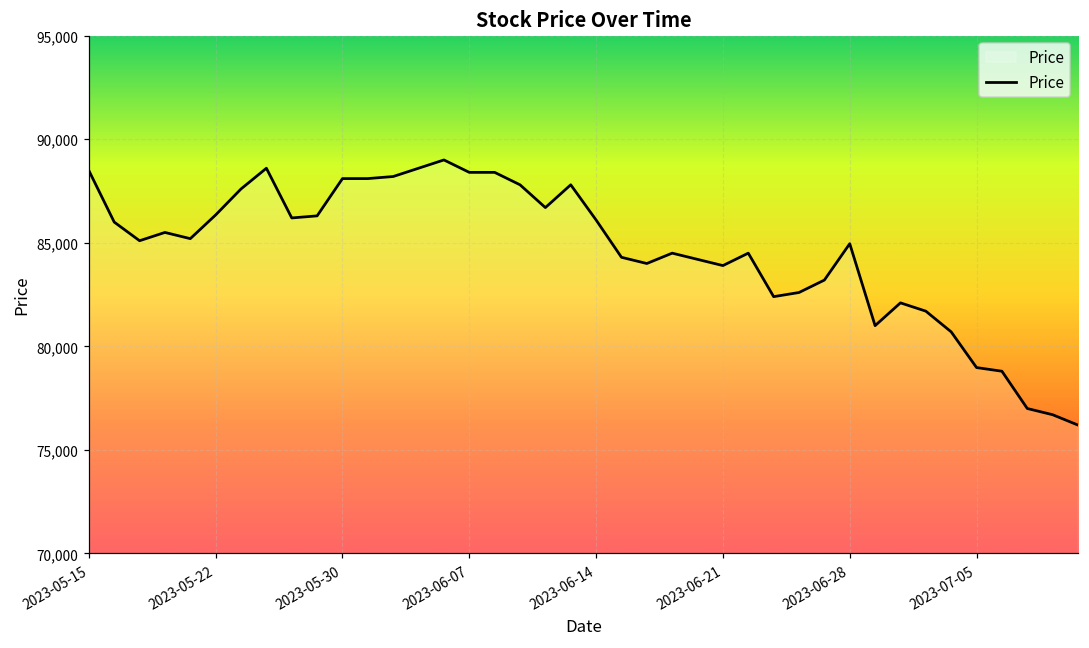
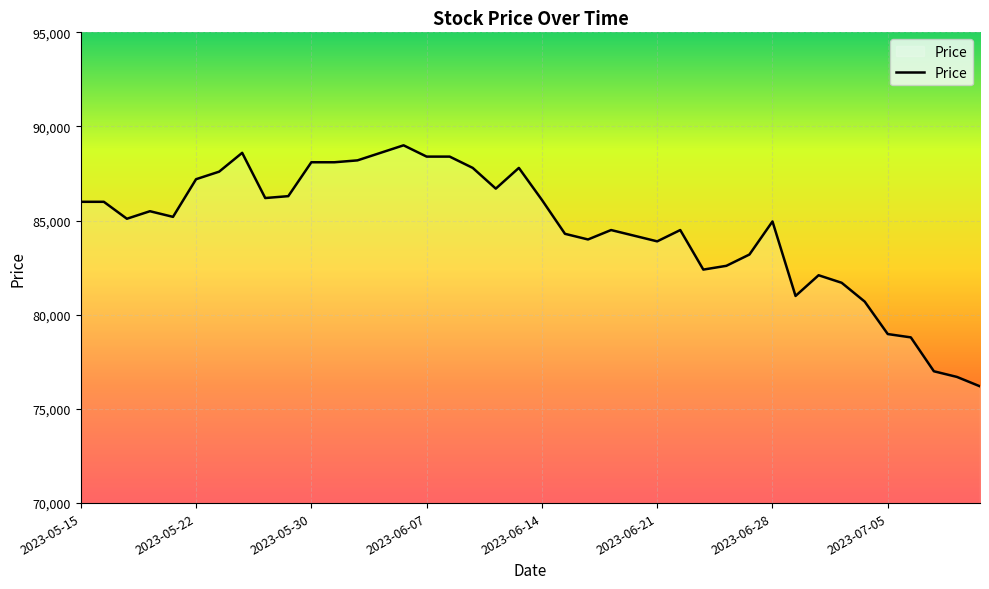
2023-05-15: 88,500 -> 86,000
2023-05-22: 86,300 -> 87,200
